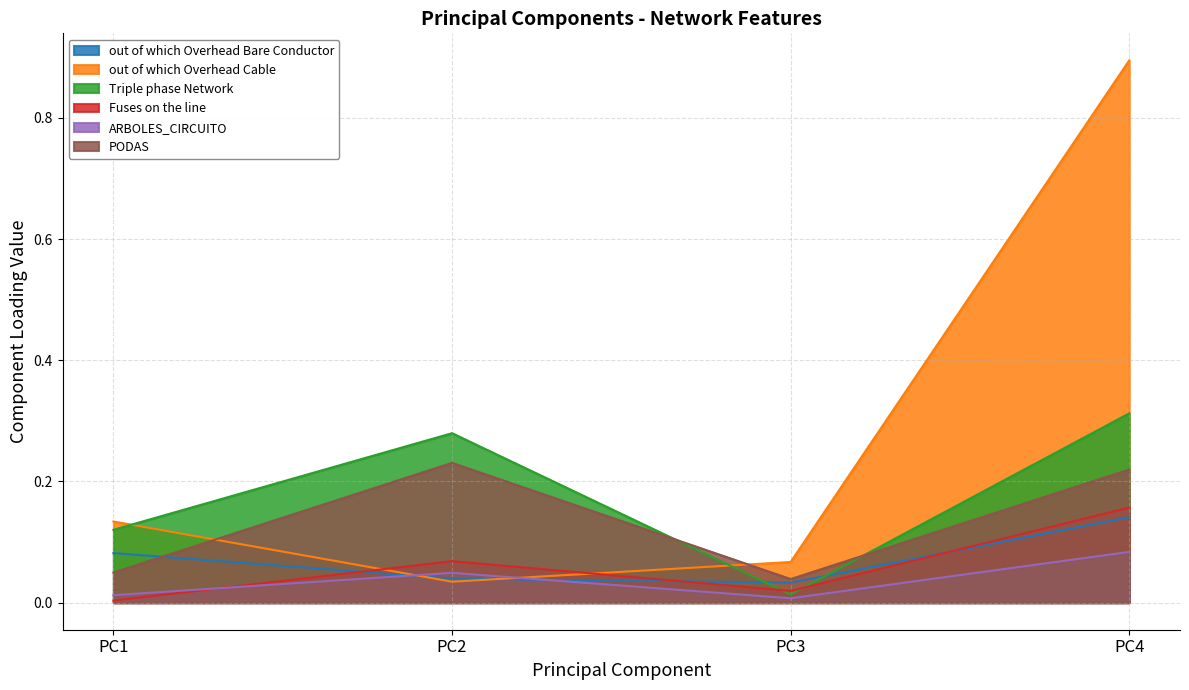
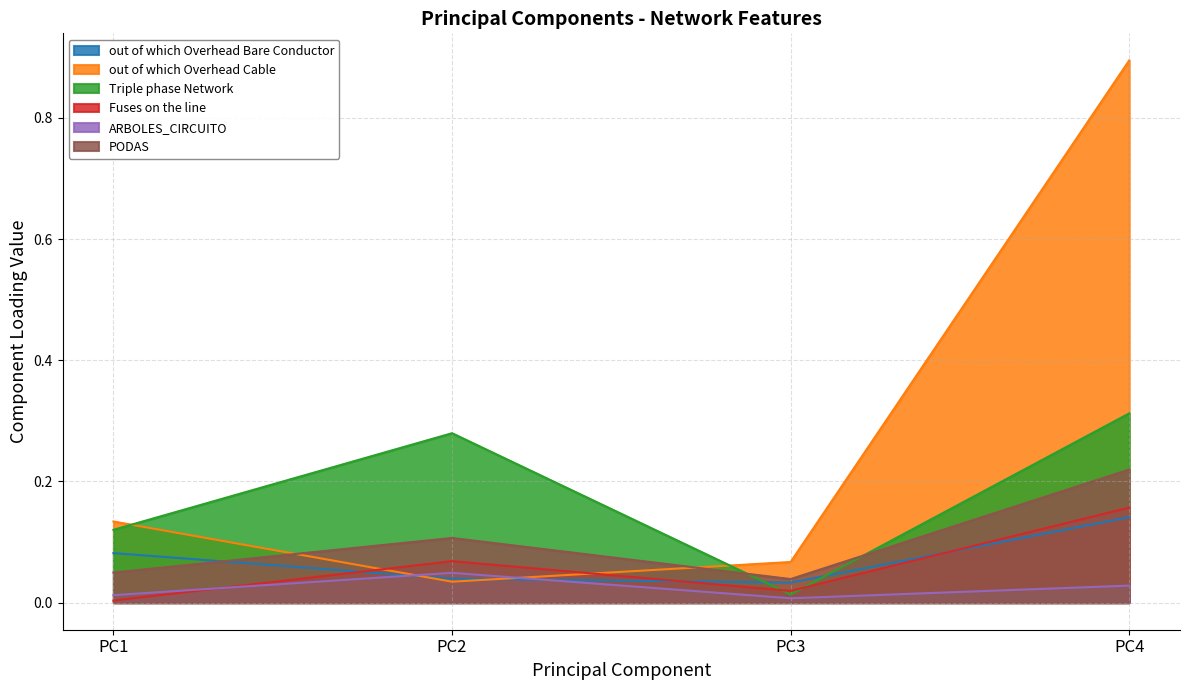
PODAS, PC2: 0.23 -> 0.11
ARBOLES_CIRCUITO, PC4: 0.08 -> 0.03
